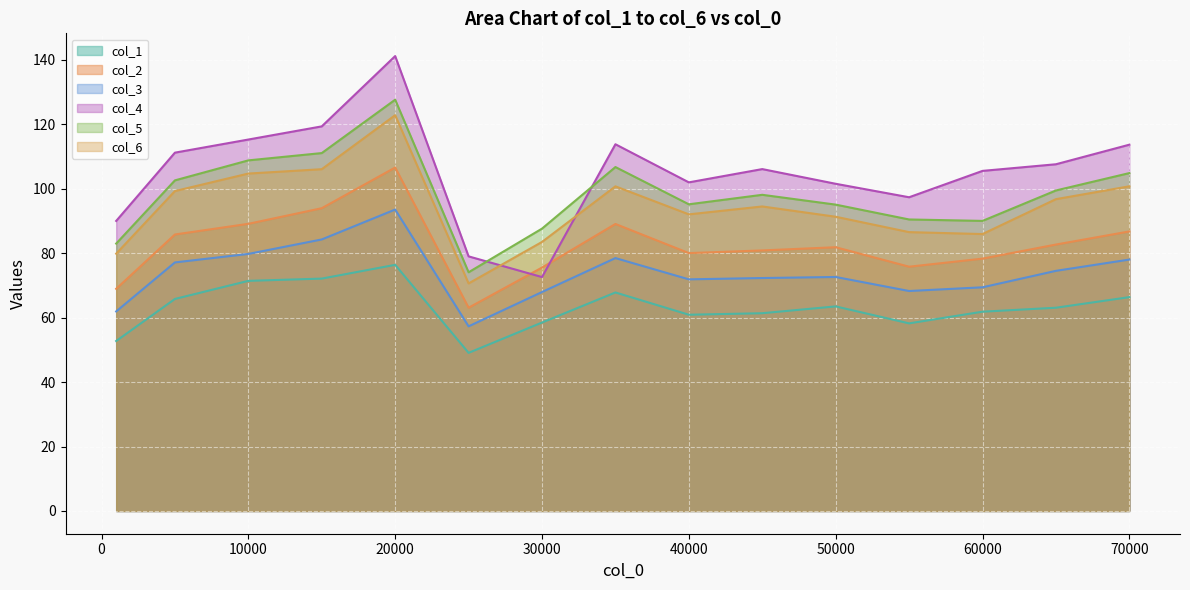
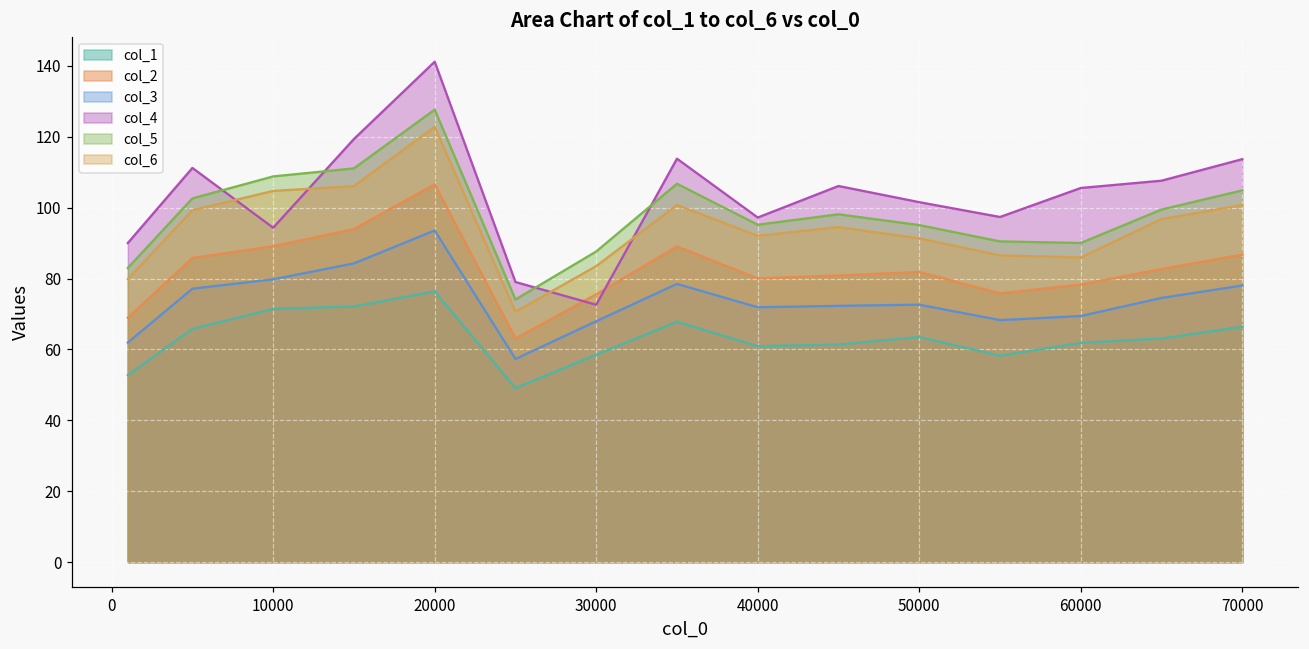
col_4, 10000: 115 -> 94
col_4, 40000: 102 -> 97
